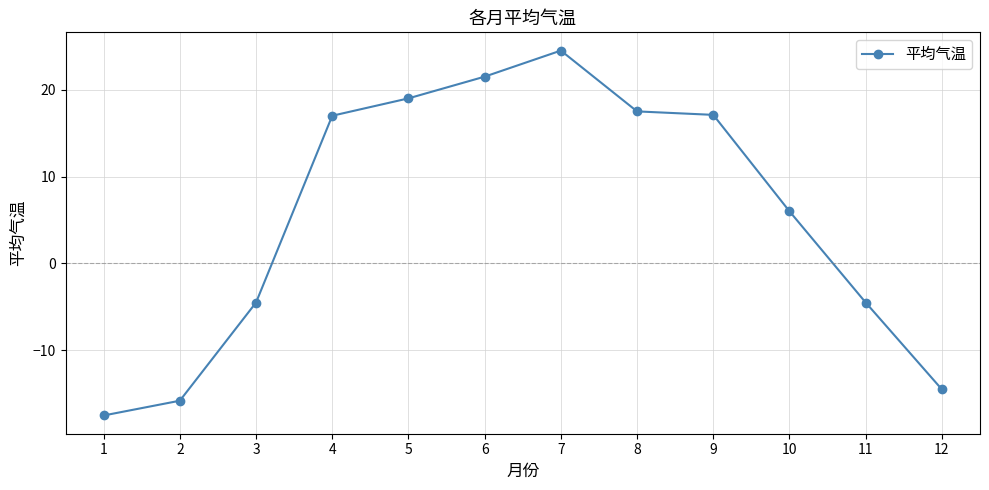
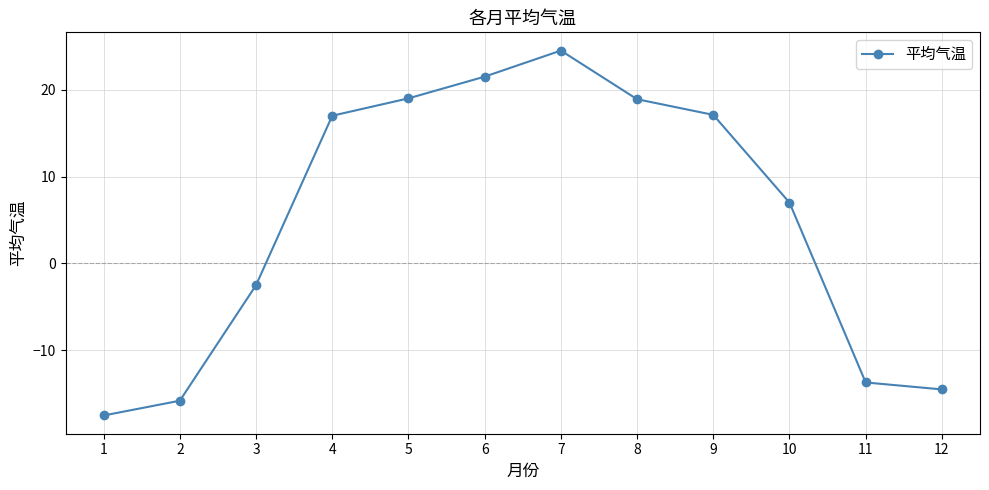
3: -5 -> -3
8: 18 -> 19
10: 6 -> 7
11: -5 -> -14
